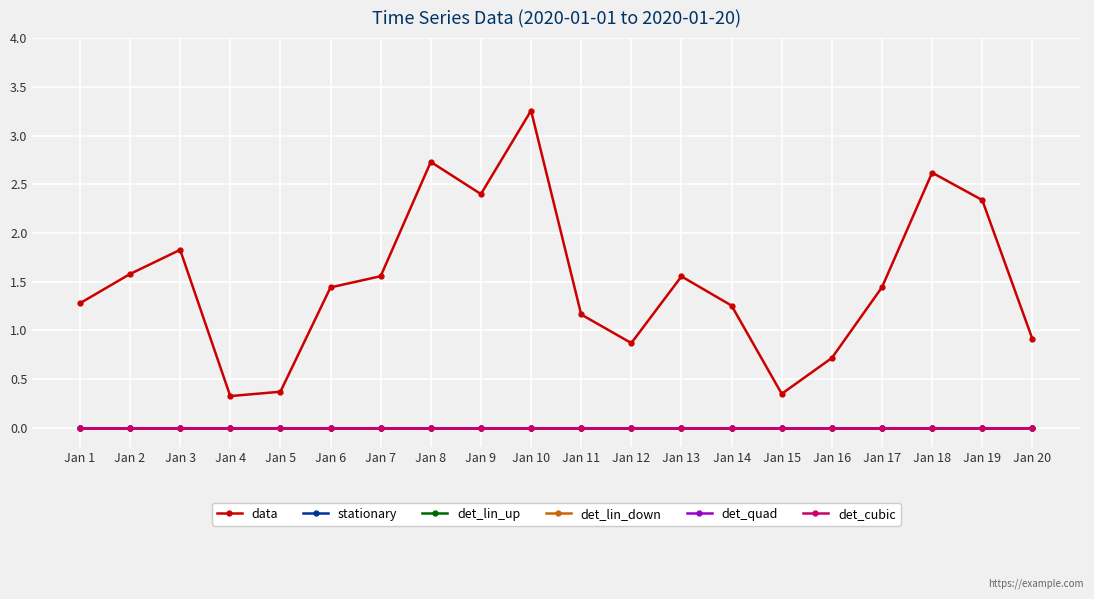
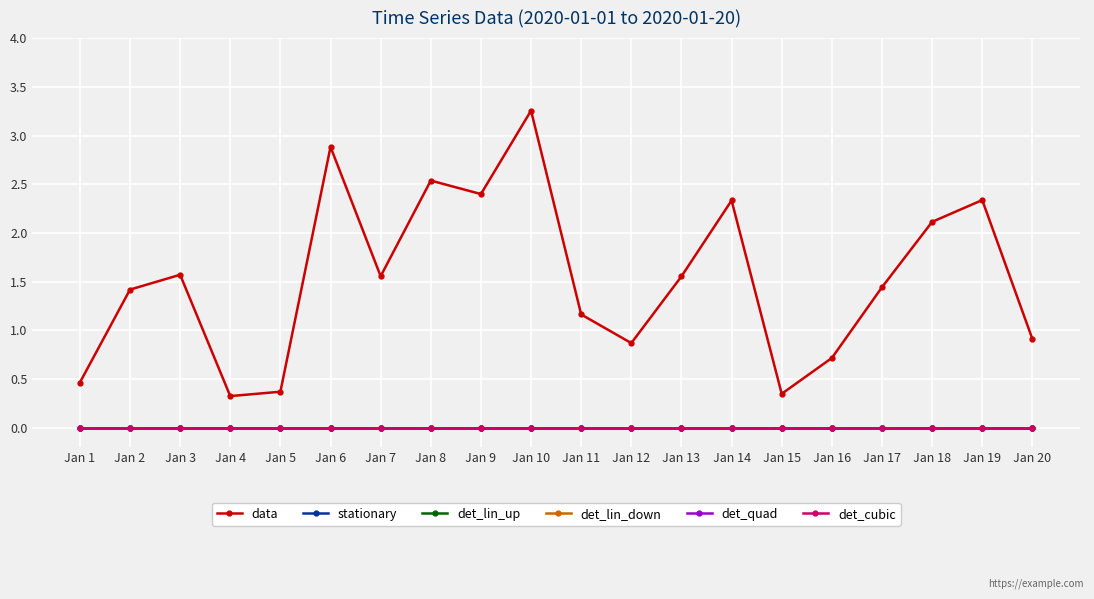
data, Jan 1: 1.3 -> 0.5
data, Jan 2: 1.6 -> 1.4
data, Jan 3: 1.8 -> 1.6
data, Jan 6: 1.4 -> 2.9
data, Jan 8: 2.7 -> 2.5
data, Jan 14: 1.3 -> 2.3
data, Jan 18: 2.6 -> 2.1
